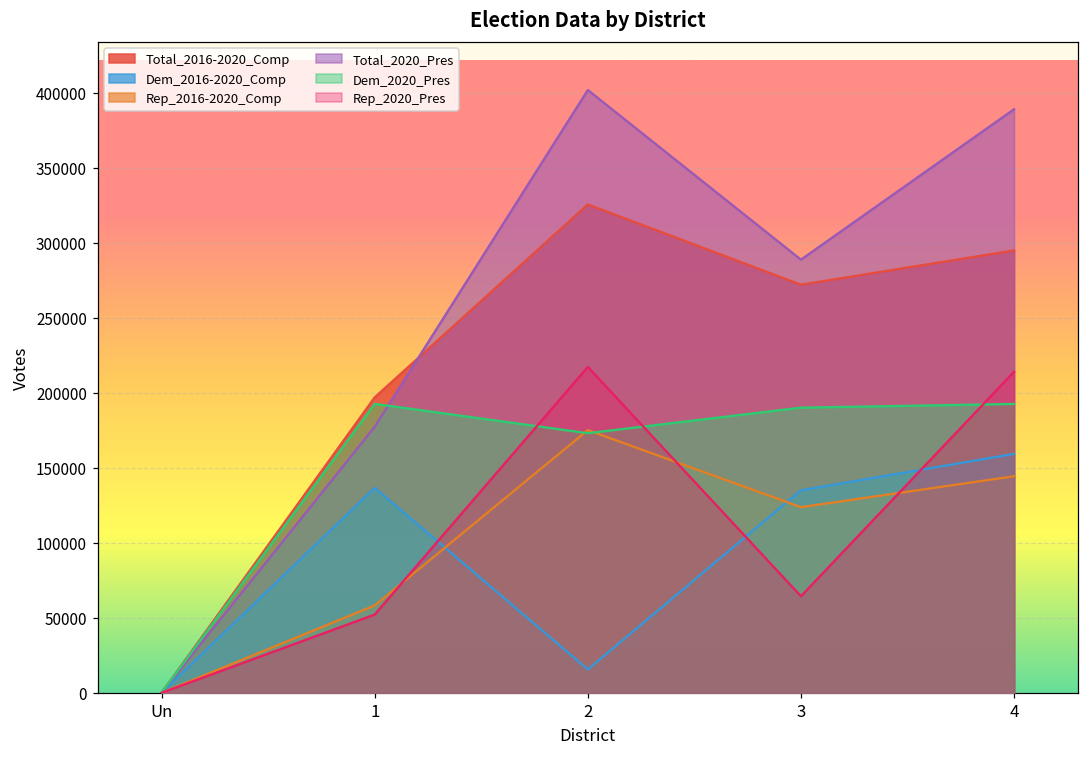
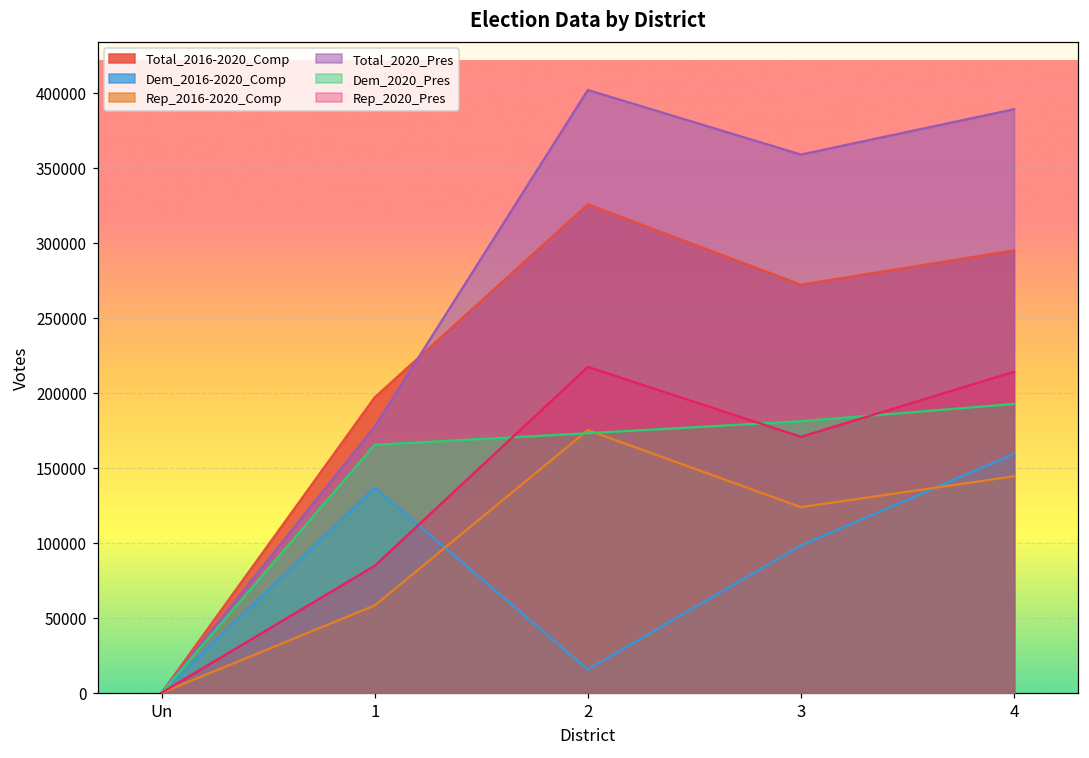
Dem_2020_Pres, 1: 193000 -> 165000
Rep_2020_Pres, 1: 52000 -> 85000
Dem_2016-2020_Comp, 3: 135000 -> 98000
Total_2020_Pres, 3: 289000 -> 359000
Dem_2020_Pres, 3: 190000 -> 181000
Rep_2020_Pres, 3: 64000 -> 171000
